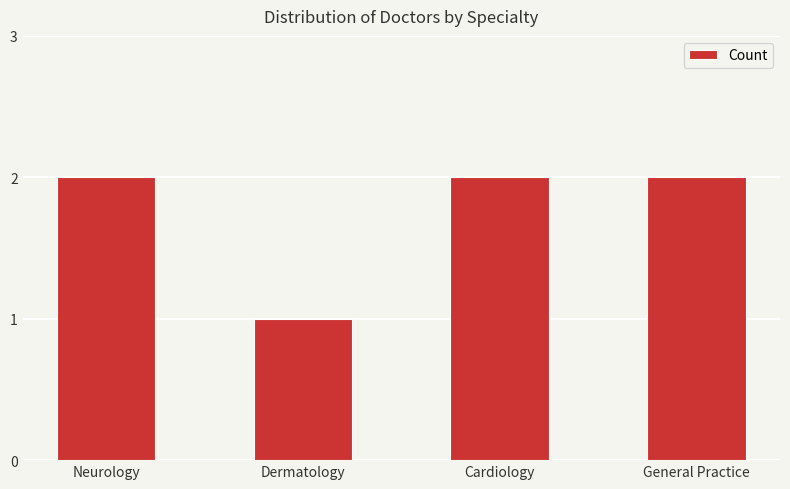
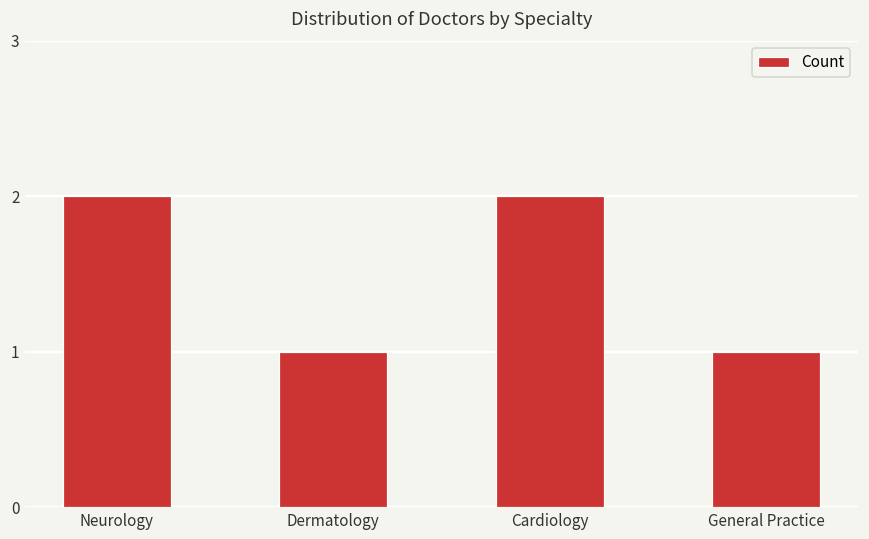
General Practice: 2 -> 1
